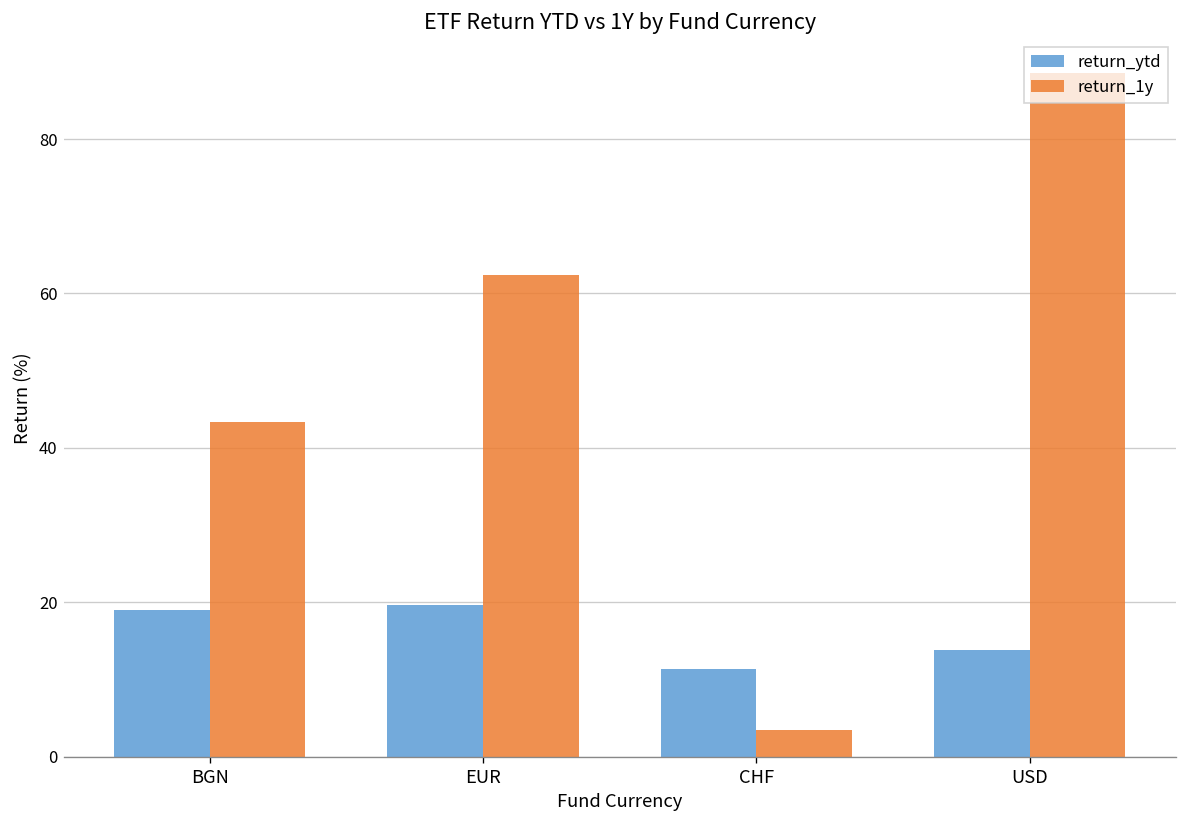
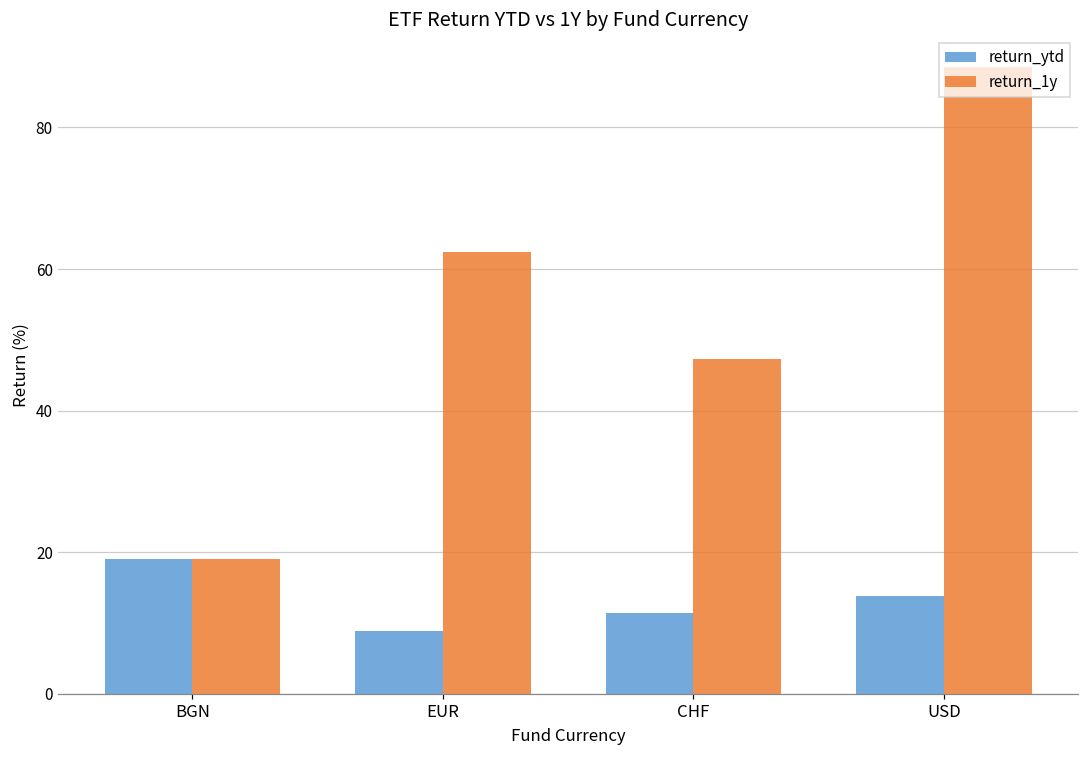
return_1y, BGN: 43 -> 19
return_ytd, EUR: 20 -> 9
return_1y, CHF: 4 -> 47
